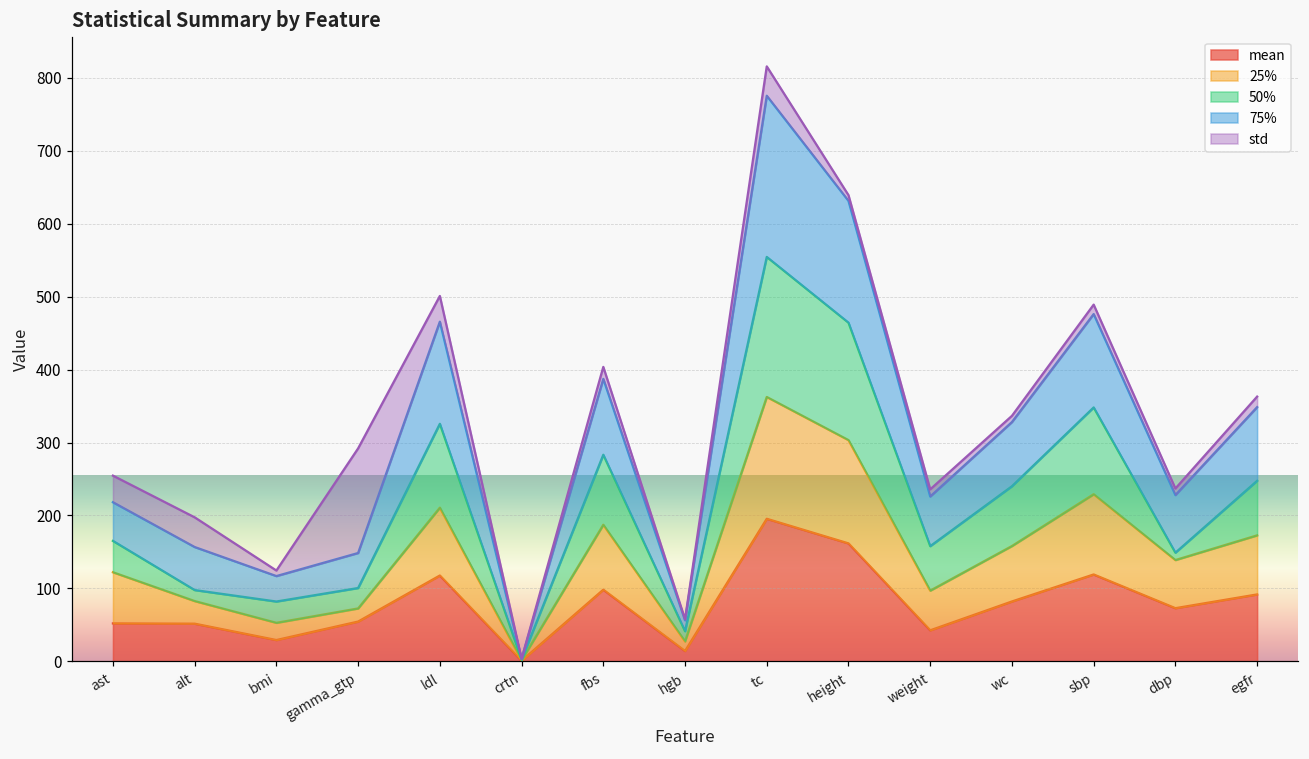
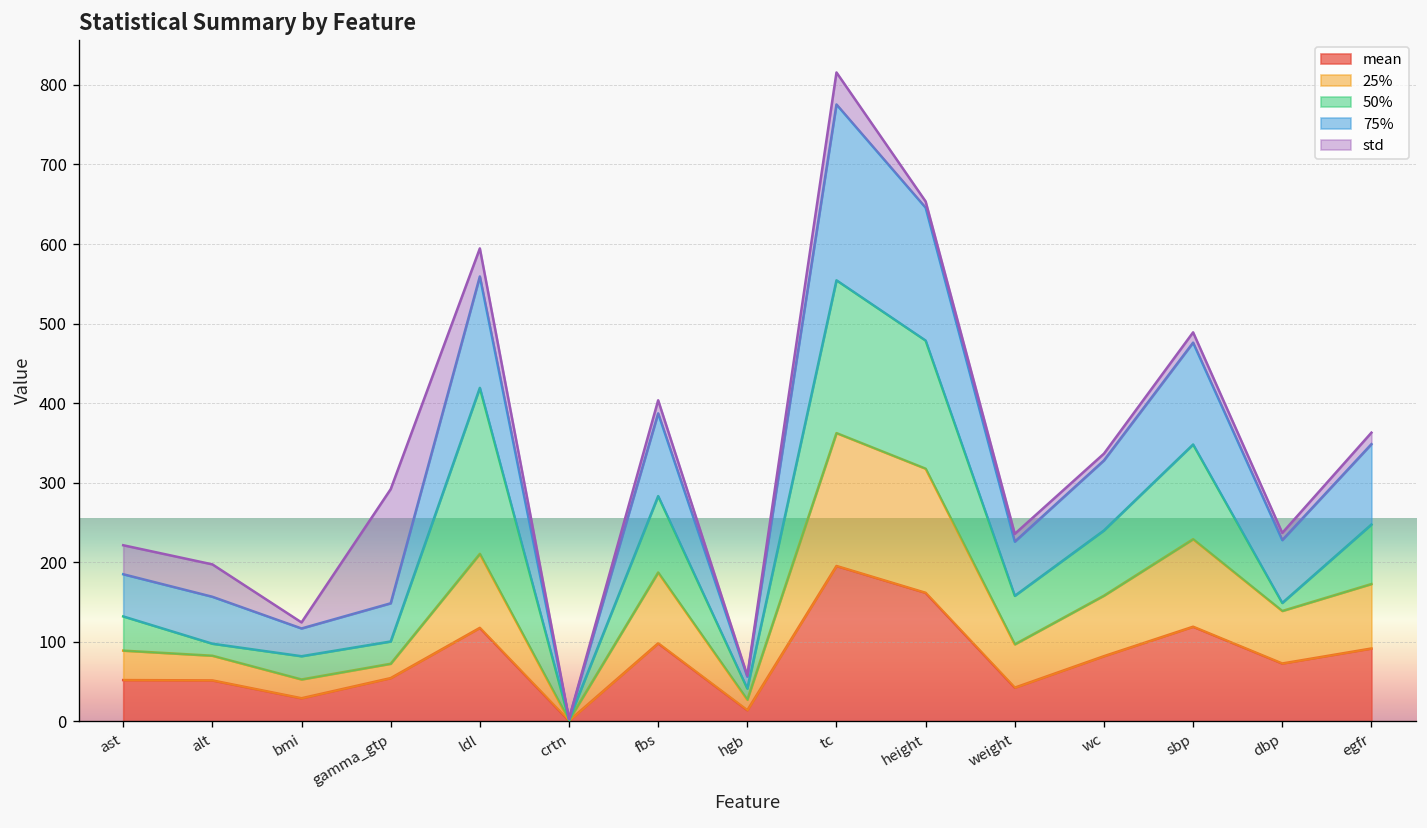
25%, ast: 70 -> 40
50%, ldl: 120 -> 210
25%, height: 140 -> 160
